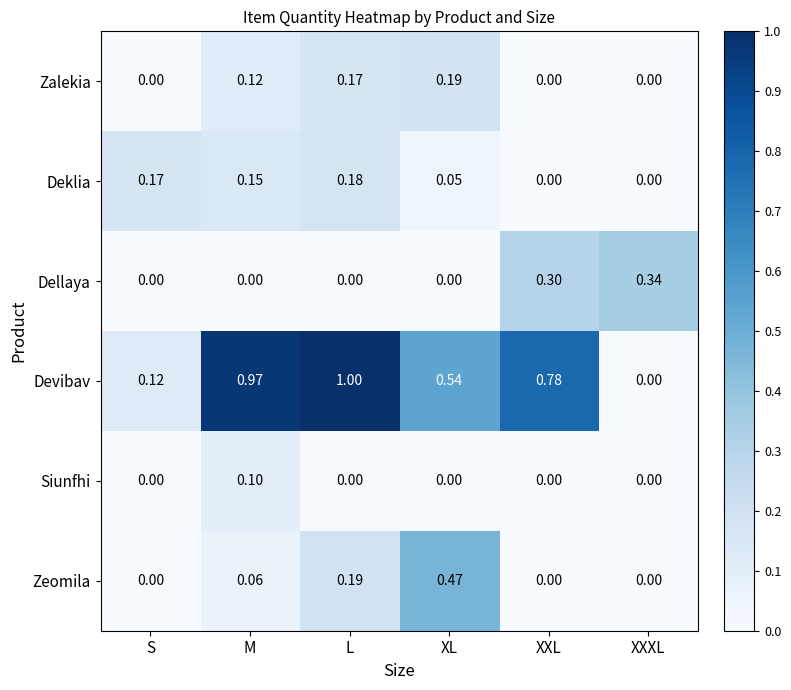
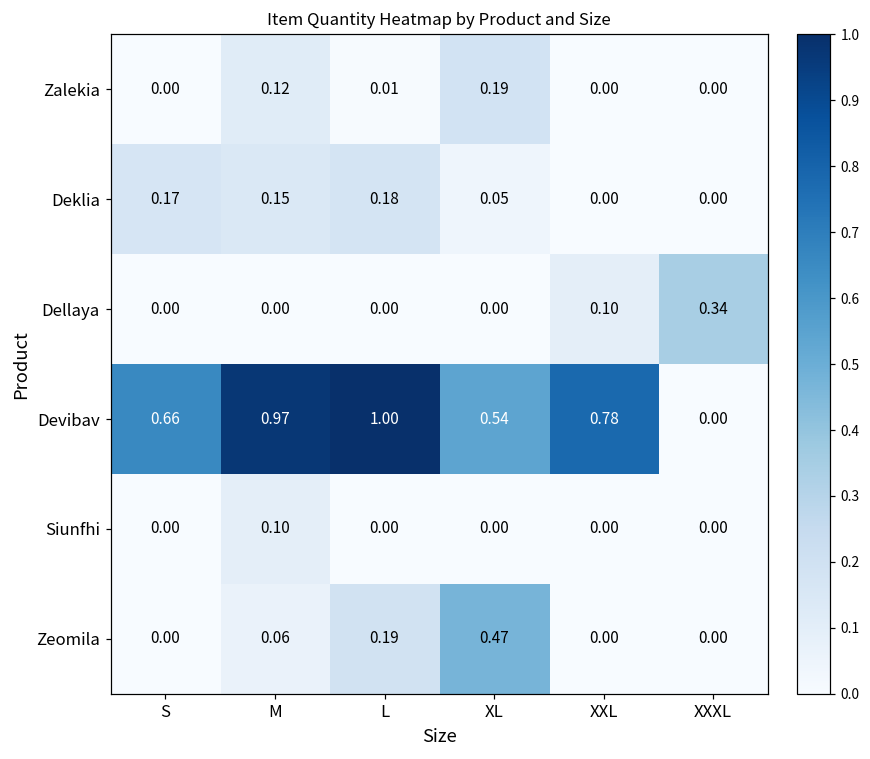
Zalekia, L: 0.17 -> 0.01
Dellaya, XXL: 0.30 -> 0.10
Devibav, S: 0.12 -> 0.66
